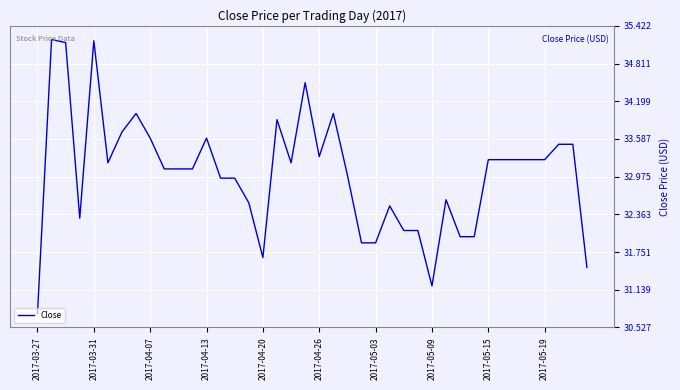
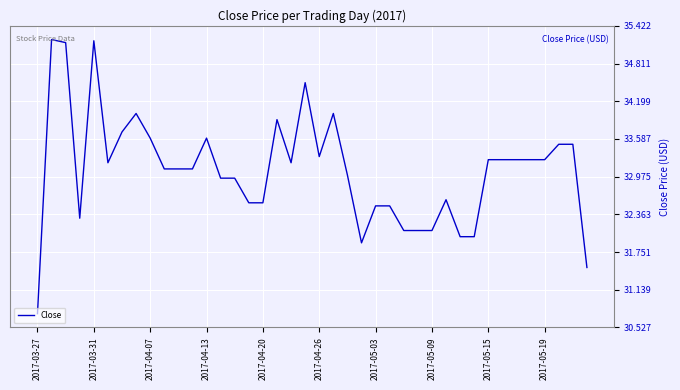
2017-04-20: 31.7 -> 32.6
2017-05-03: 31.9 -> 32.5
2017-05-09: 31.2 -> 32.1
